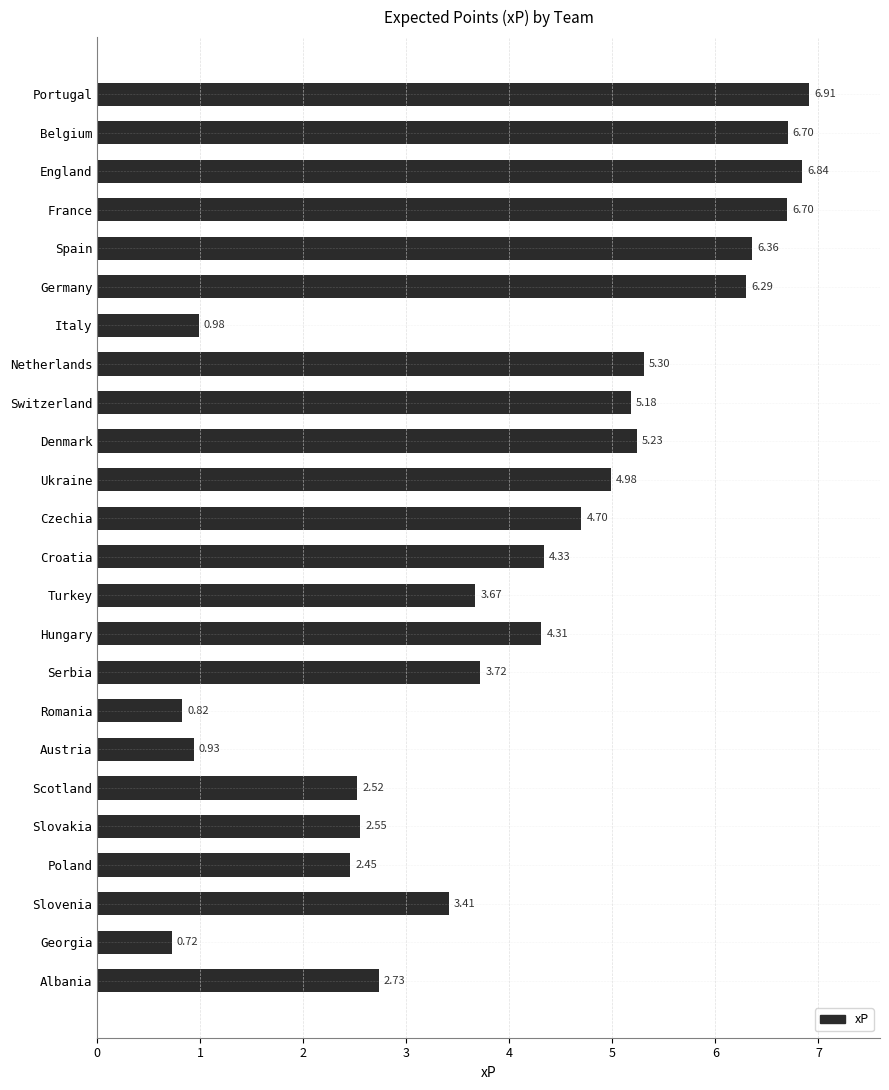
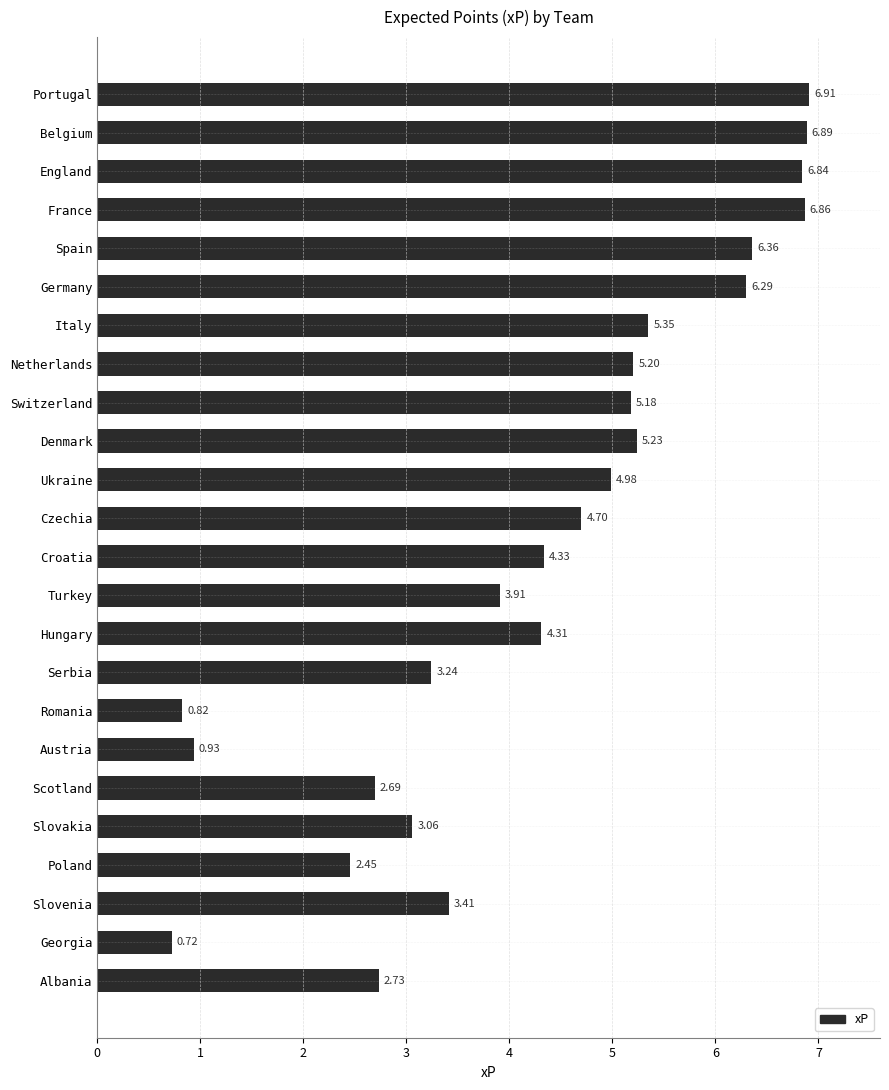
Belgium: 6.70 -> 6.89
France: 6.70 -> 6.86
Italy: 0.98 -> 5.35
Netherlands: 5.30 -> 5.20
Turkey: 3.67 -> 3.91
Serbia: 3.72 -> 3.24
Scotland: 2.52 -> 2.69
Slovakia: 2.55 -> 3.06
